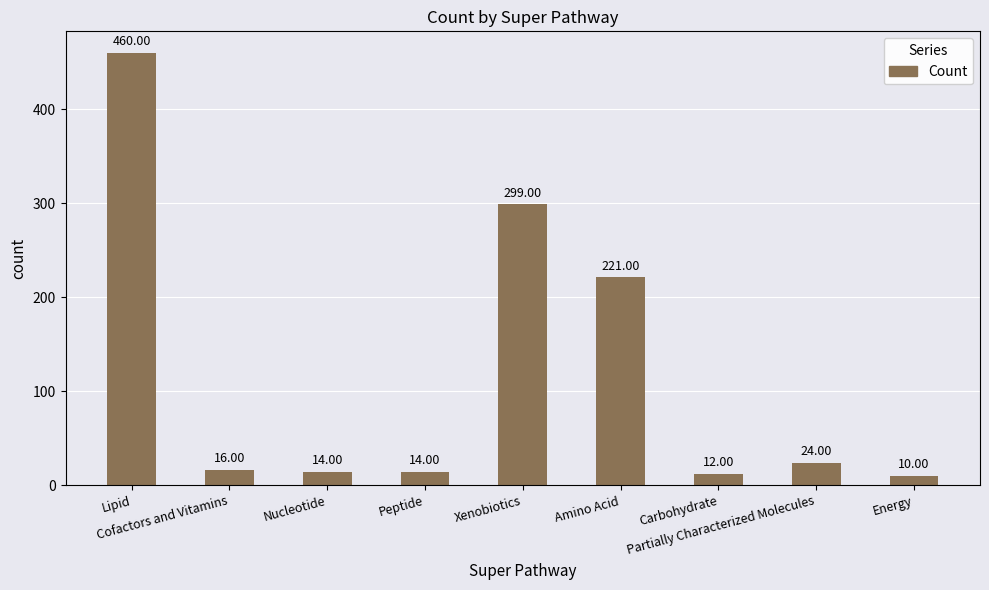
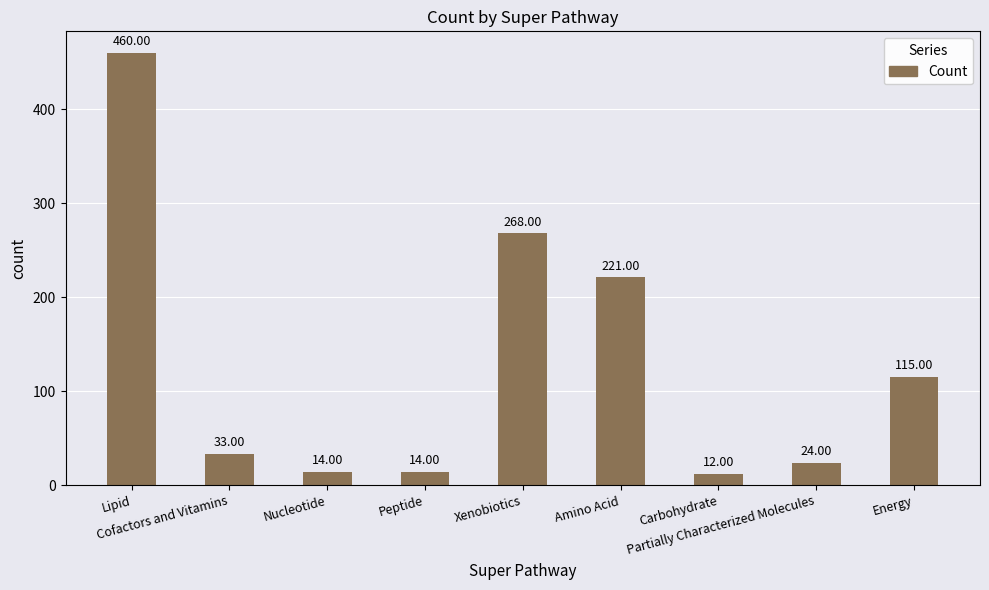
Cofactors and Vitamins: 16.00 -> 33.00
Xenobiotics: 299.00 -> 268.00
Energy: 10.00 -> 115.00
